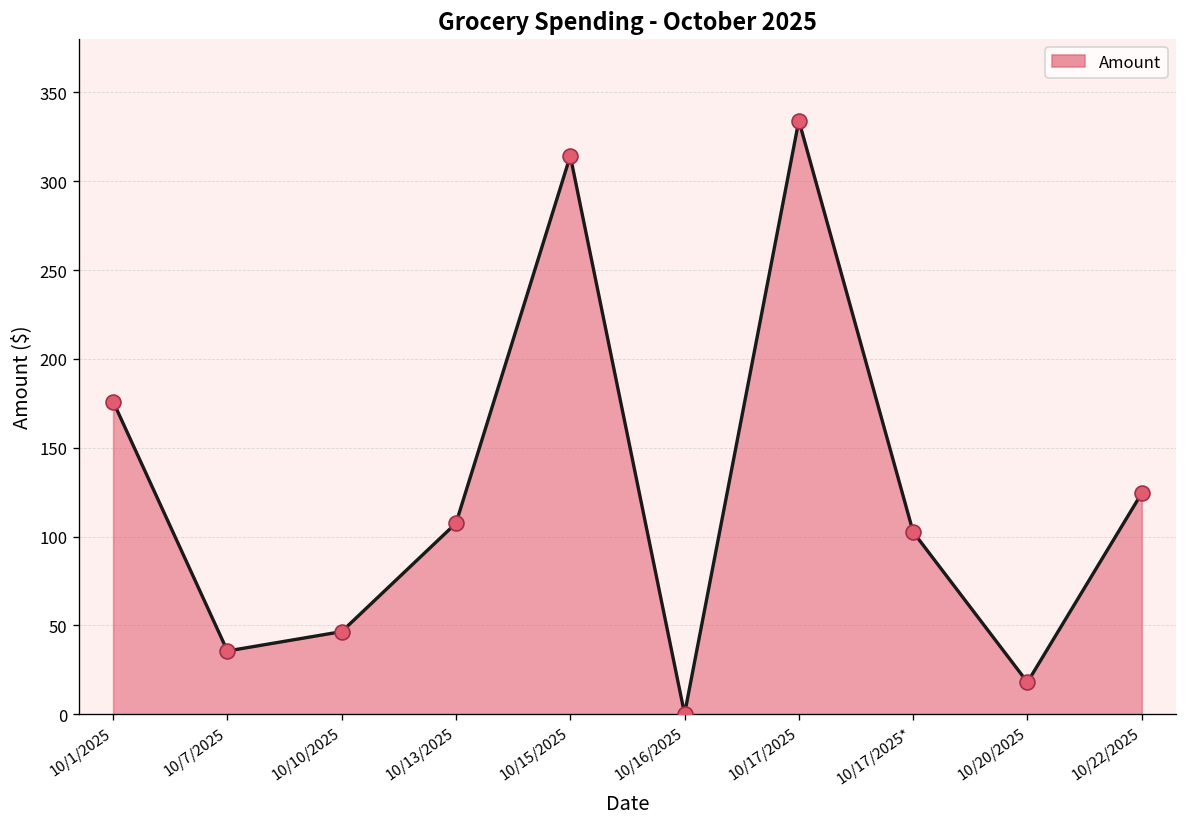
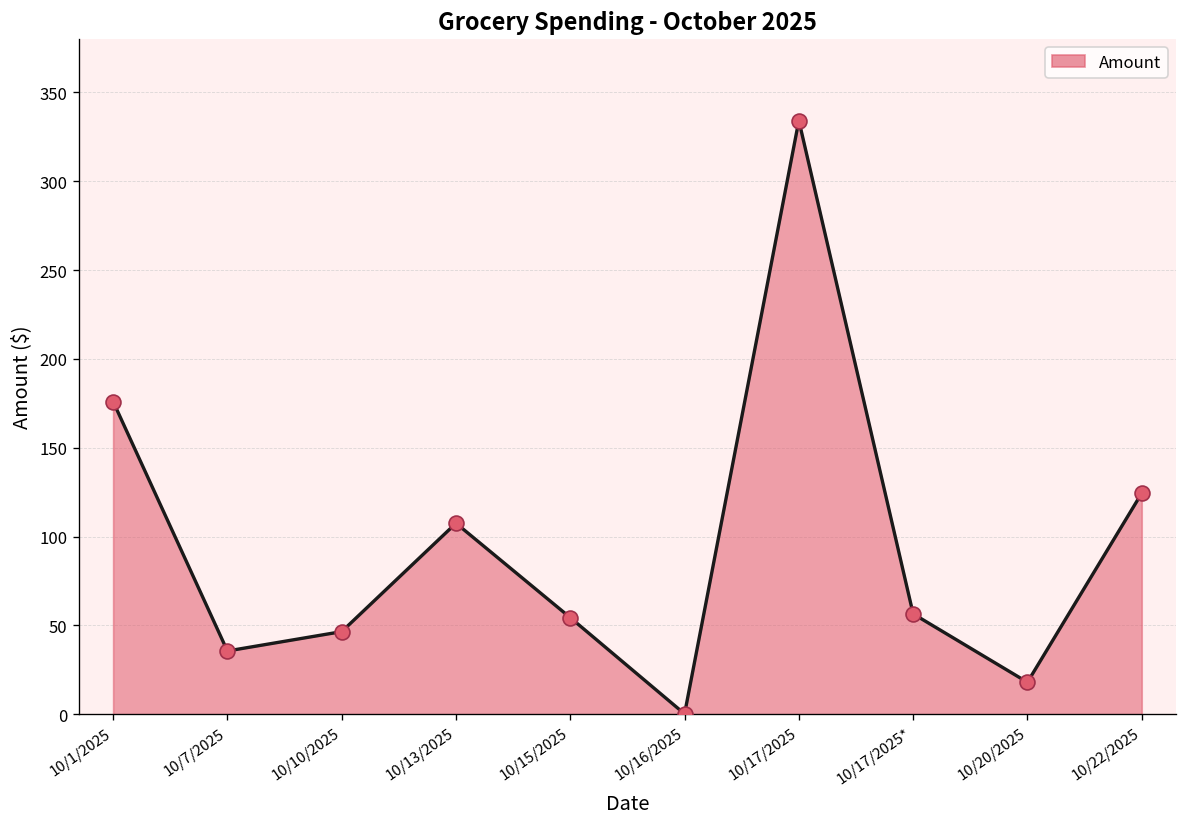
10/15/2025: 314 -> 54
10/17/2025*: 103 -> 57
